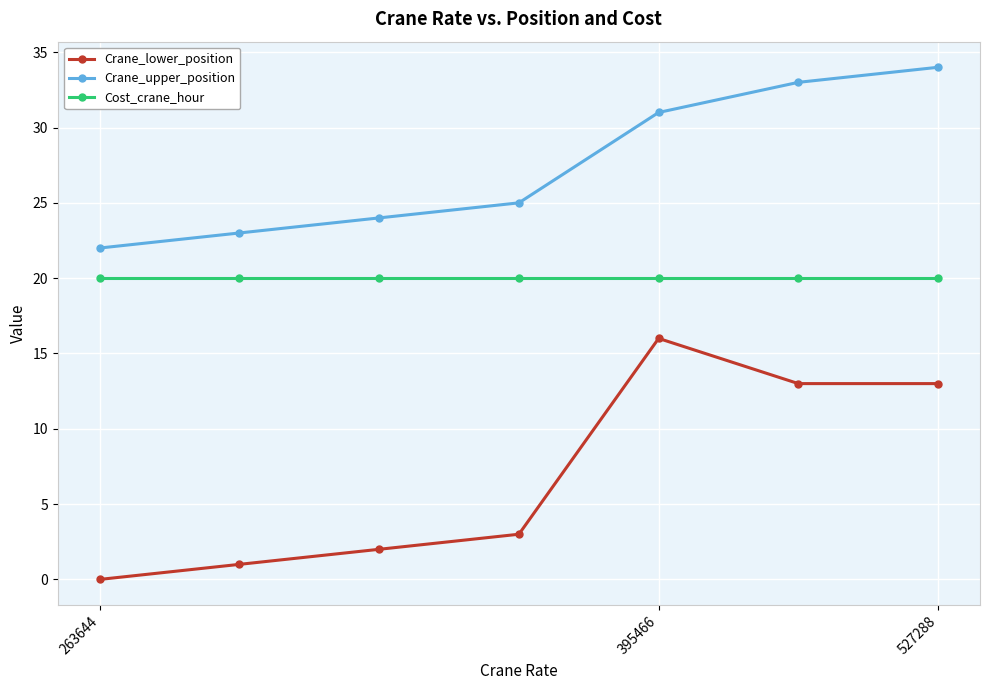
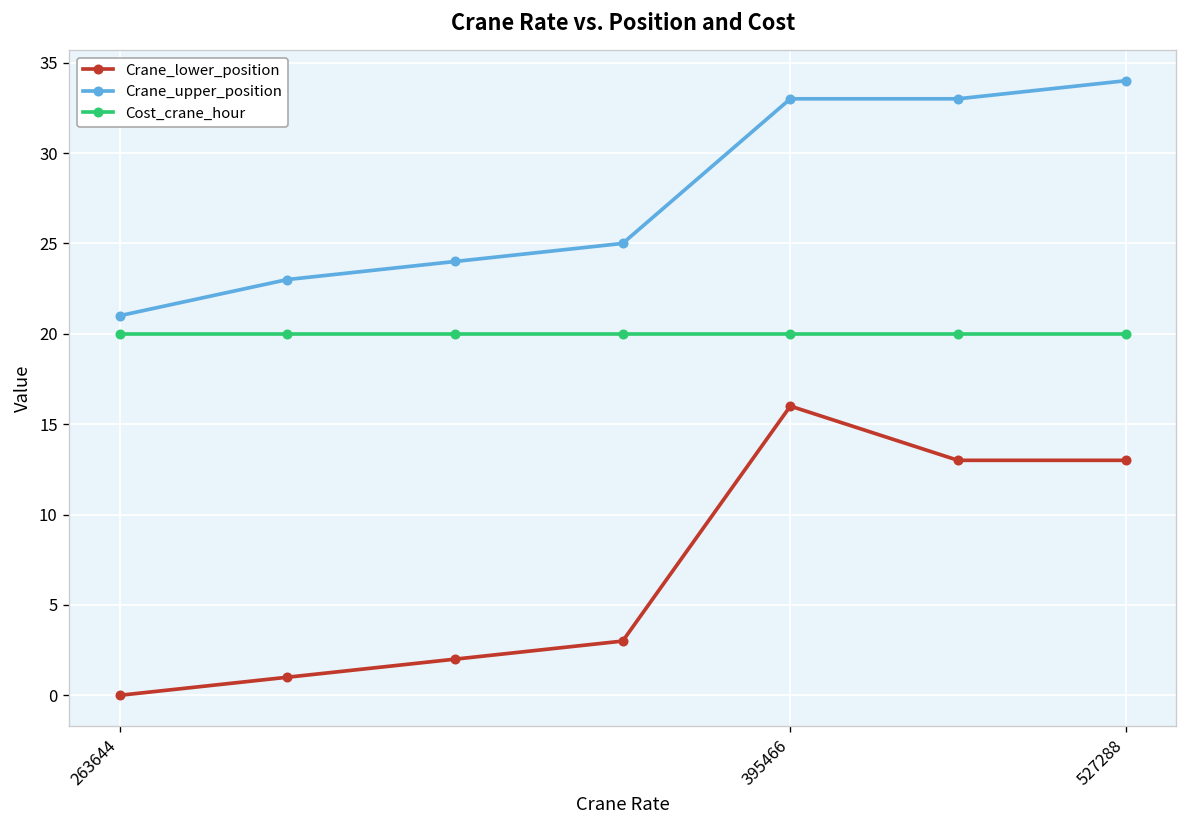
Crane_upper_position, 263644: 22 -> 21
Crane_upper_position, 395466: 31 -> 33
